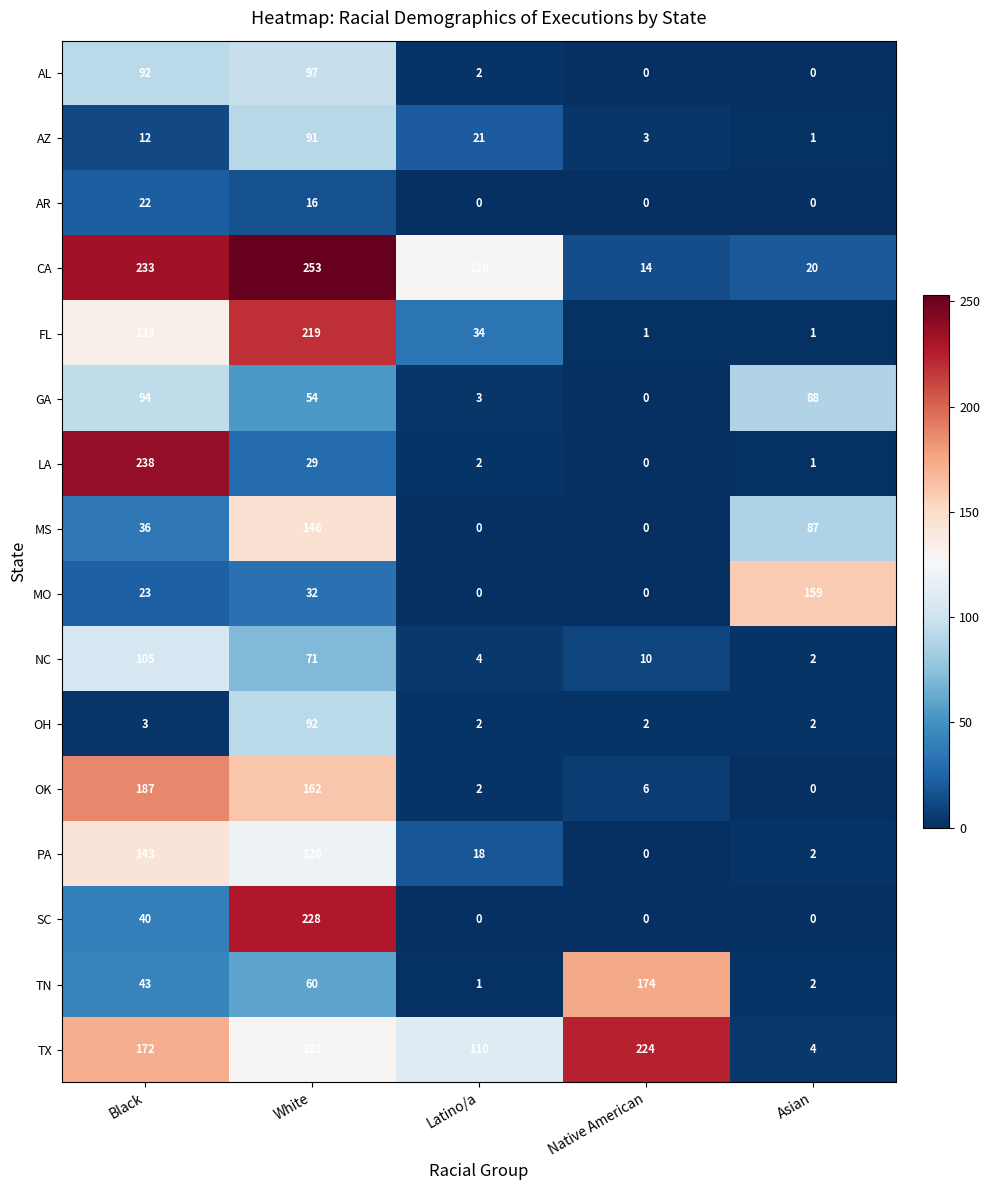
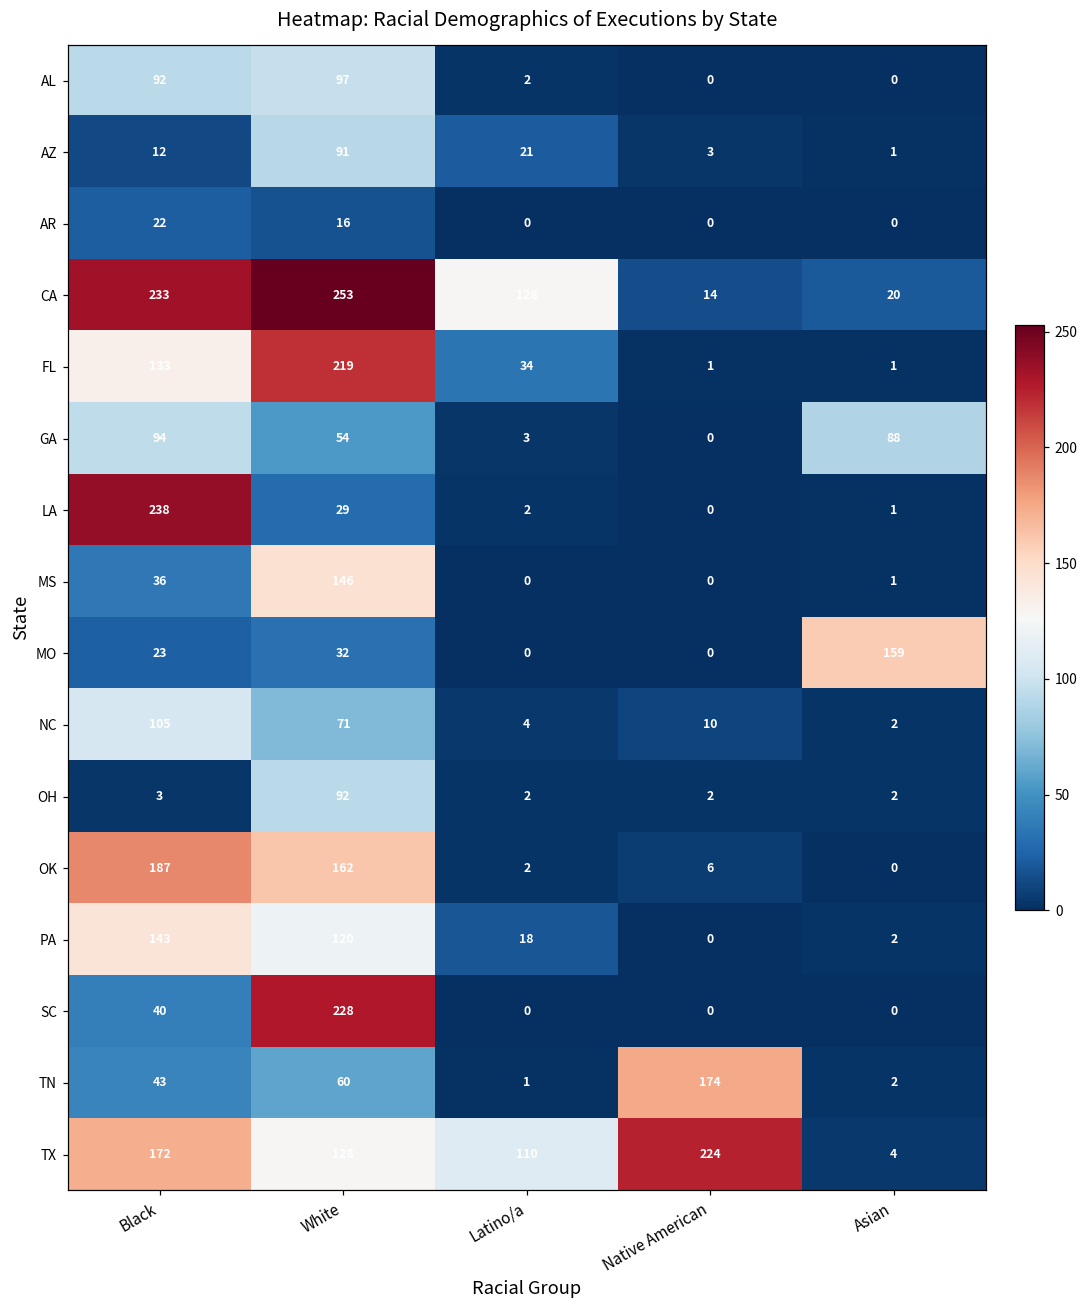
MS, Asian: 87 -> 1
